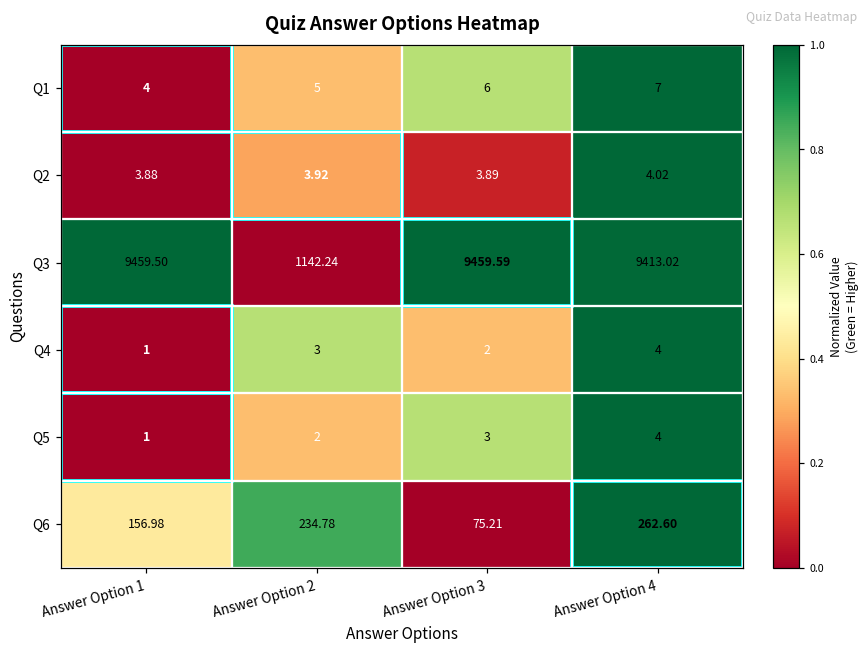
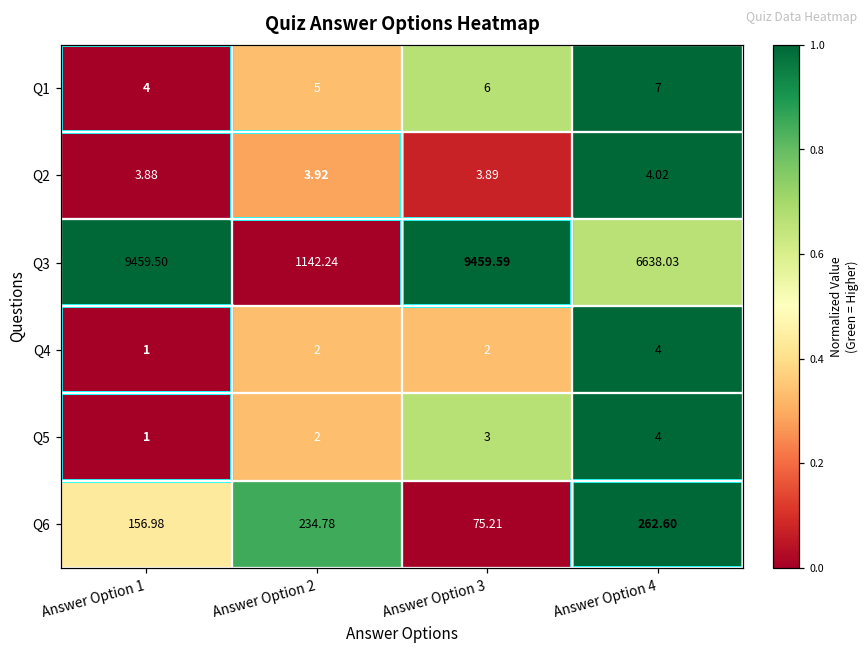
Q3, Answer Option 4: 9413.02 -> 6638.03
Q4, Answer Option 2: 3 -> 2
